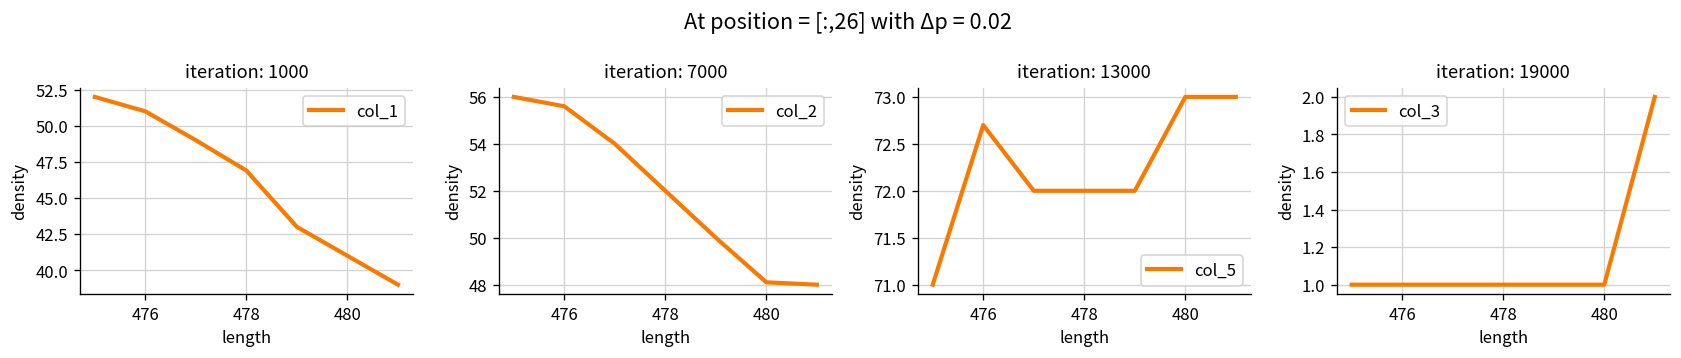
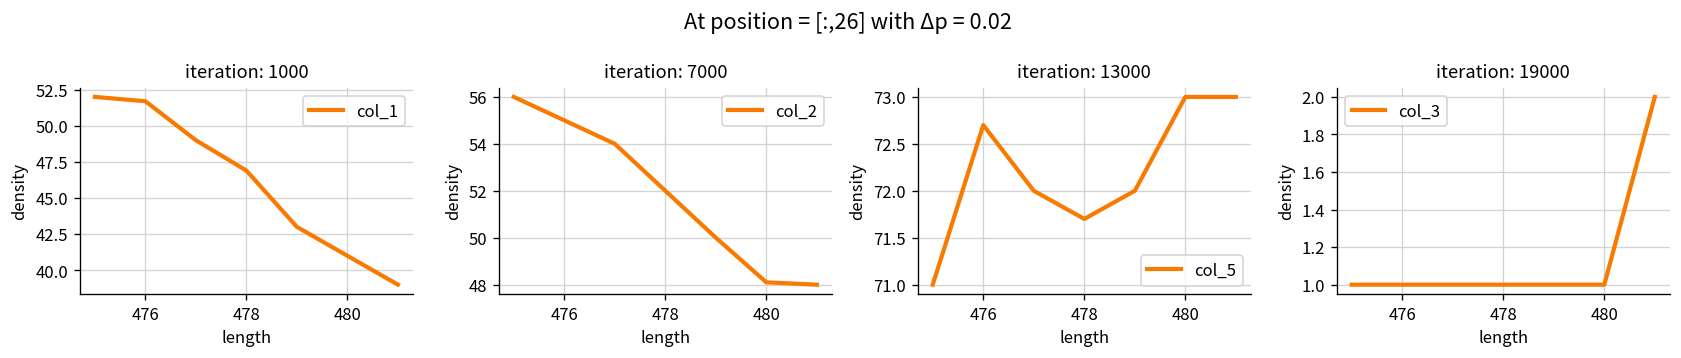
iteration: 1000, 476: 51.0 -> 51.7
iteration: 7000, 476: 55.6 -> 55.0
iteration: 13000, 478: 72.0 -> 71.7
